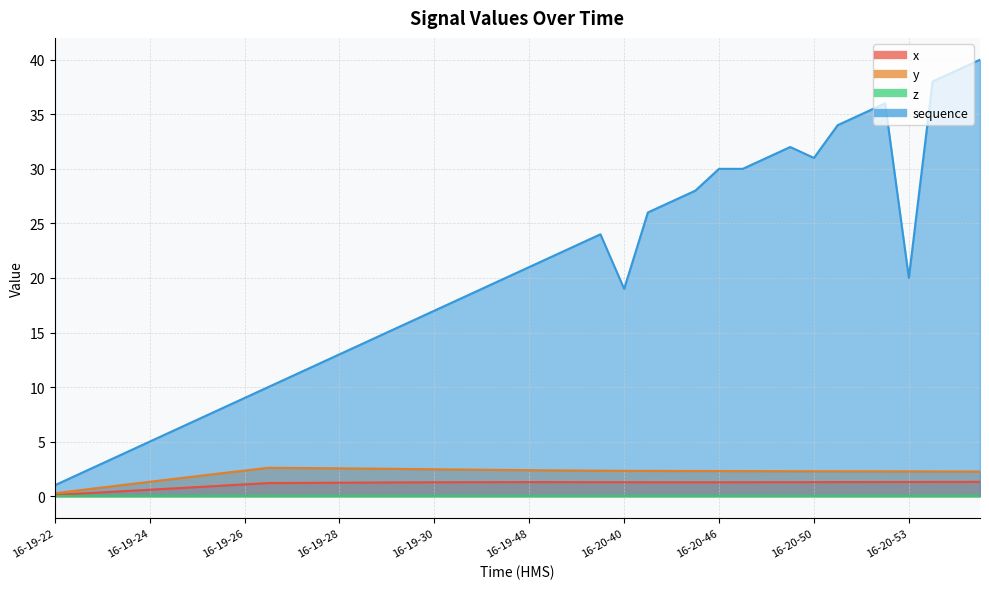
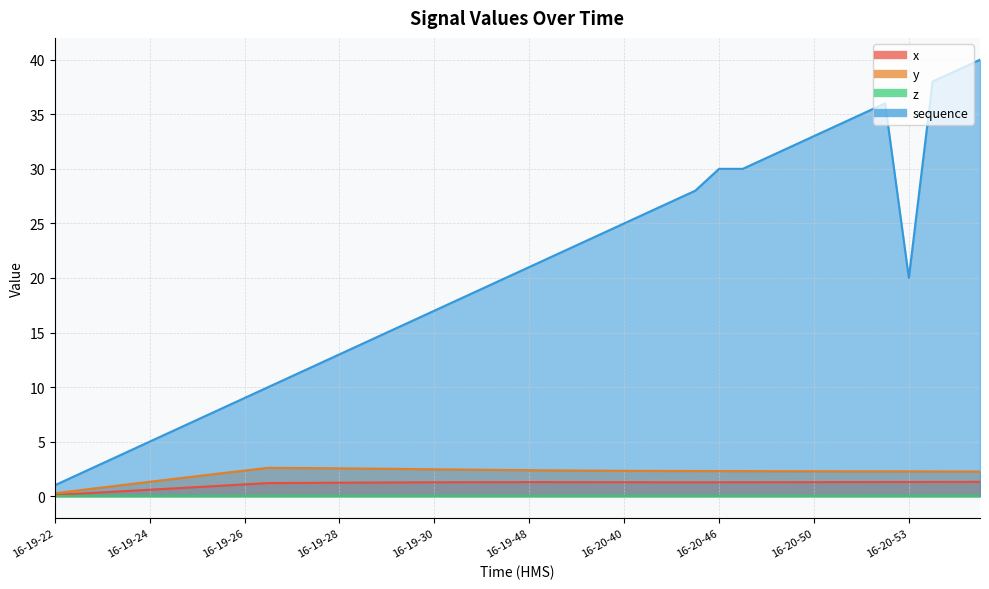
sequence, 16-20-40: 19 -> 25
sequence, 16-20-50: 31 -> 33
